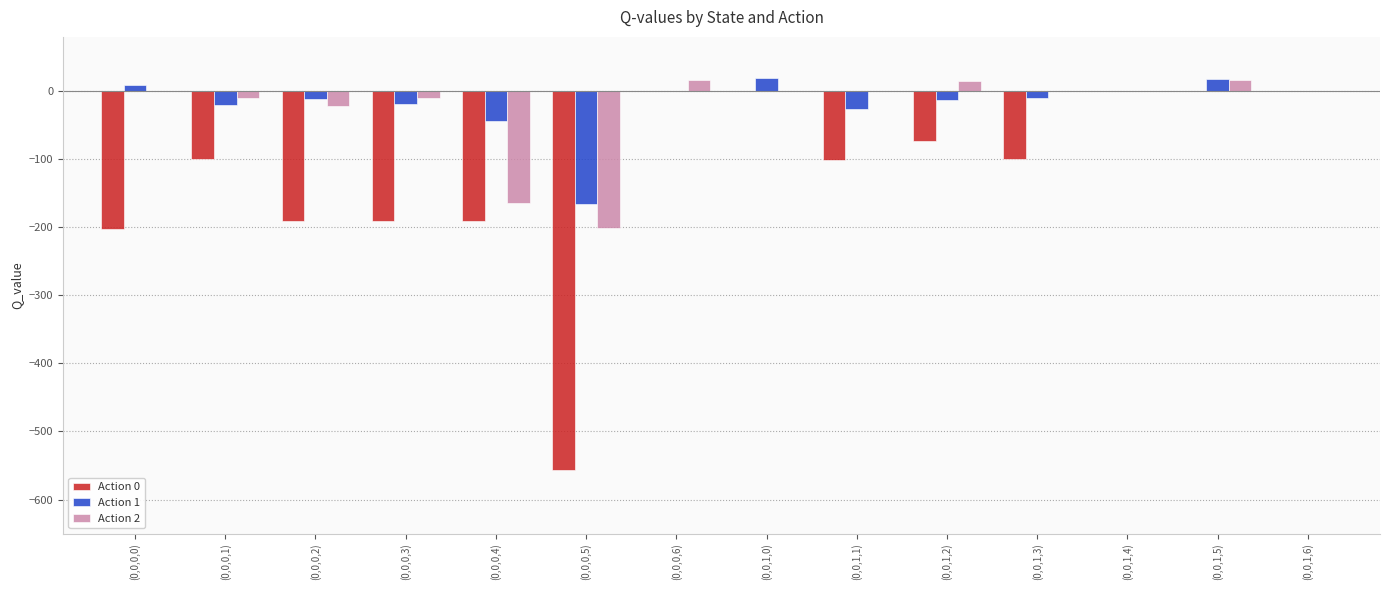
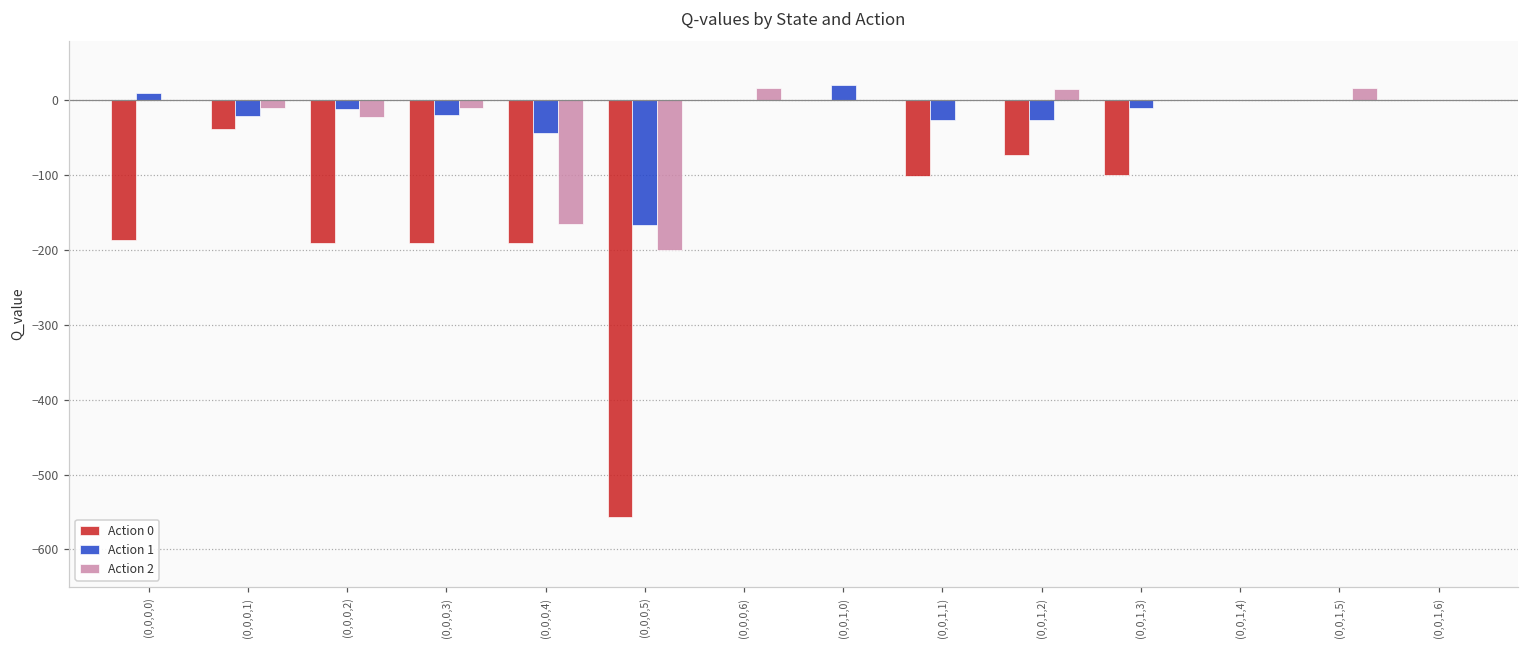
Action 0, (0,0,0,0): -200 -> -190
Action 0, (0,0,0,1): -100 -> -40
Action 1, (0,0,1,2): -10 -> -30
Action 1, (0,0,1,5): 20 -> 0
